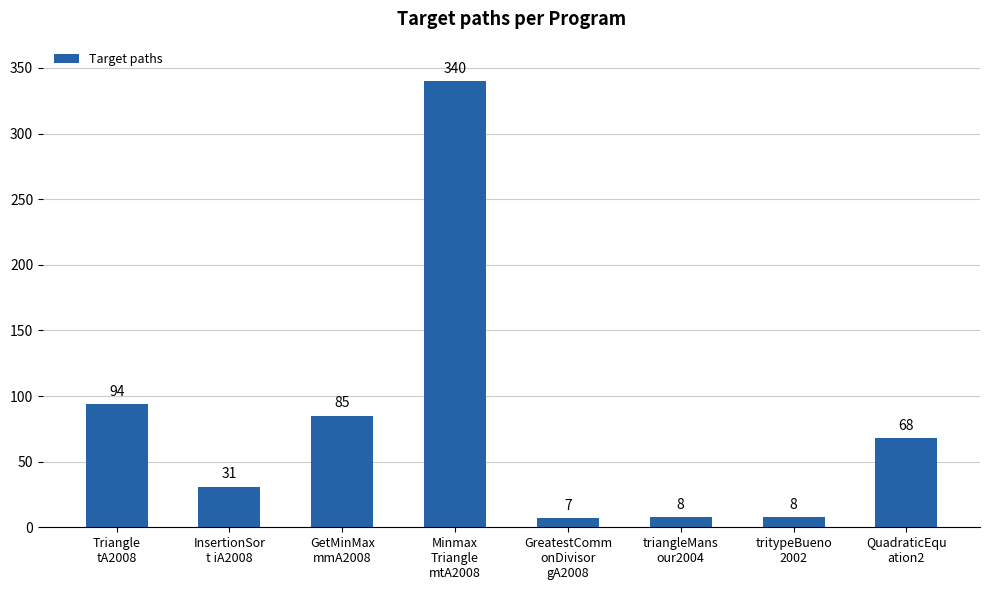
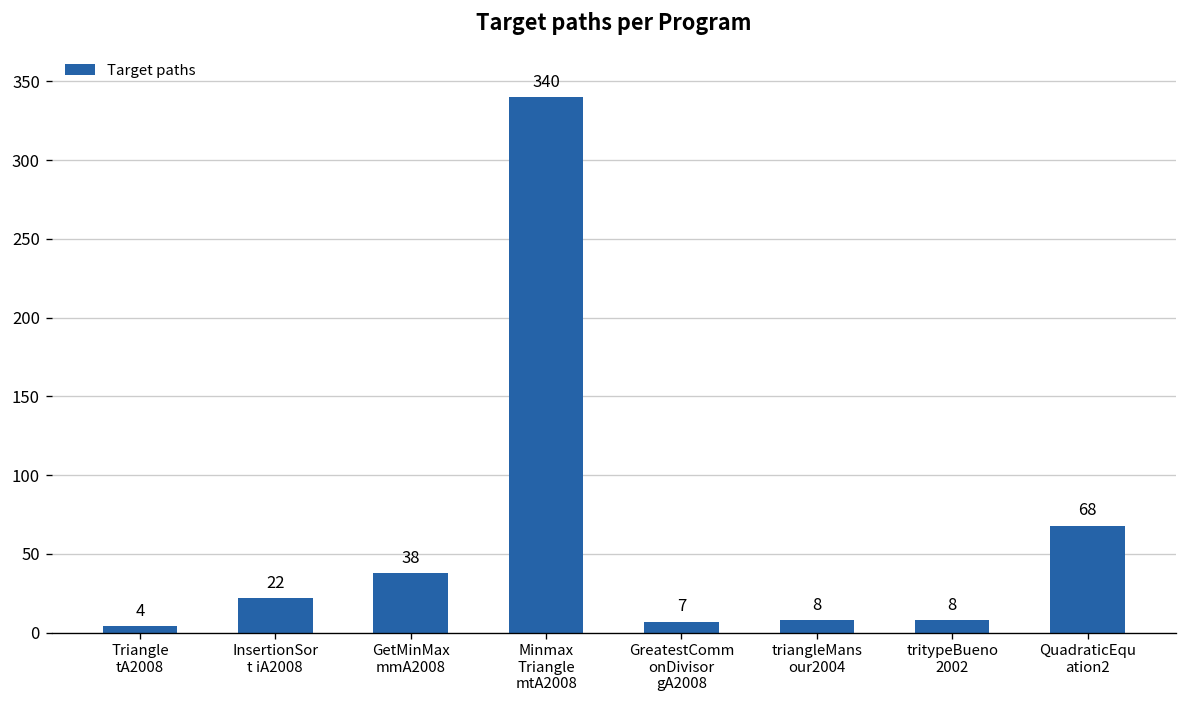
Triangle tA2008: 94 -> 4
InsertionSor t iA2008: 31 -> 22
GetMinMax mmA2008: 85 -> 38
